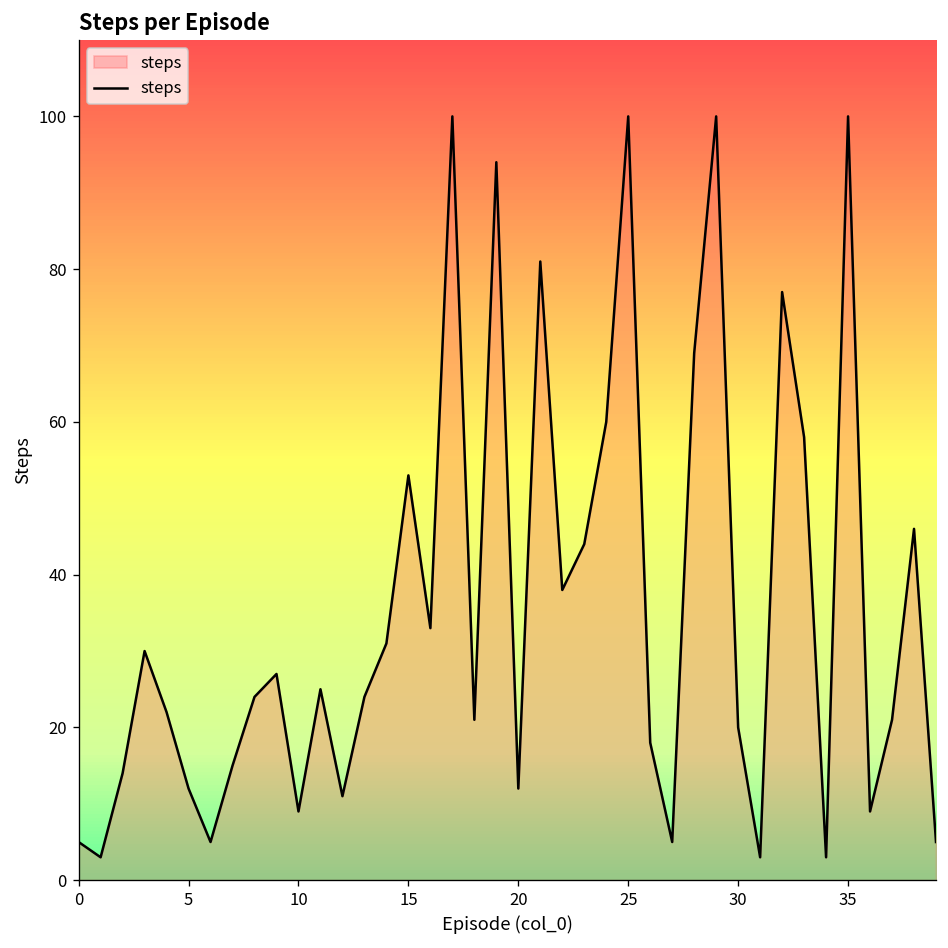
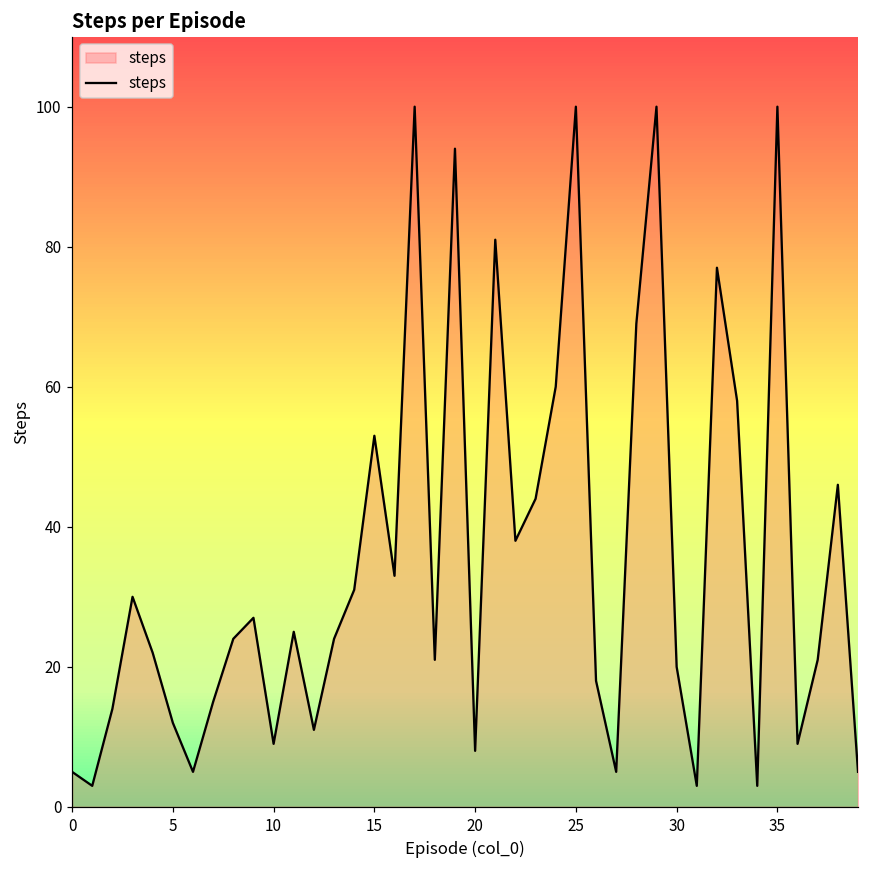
20: 12 -> 8
